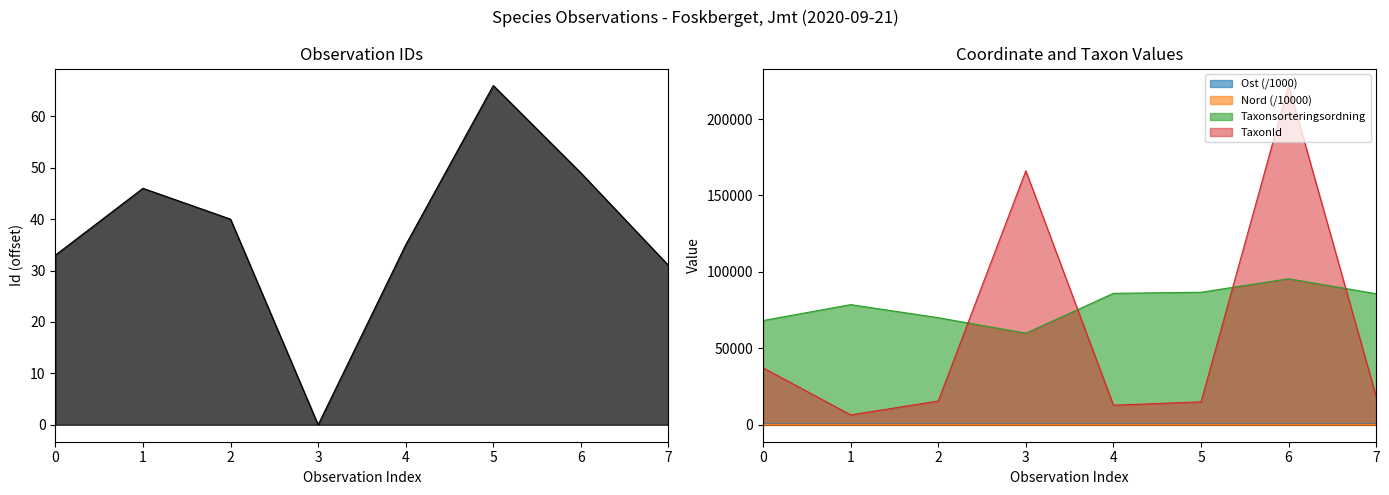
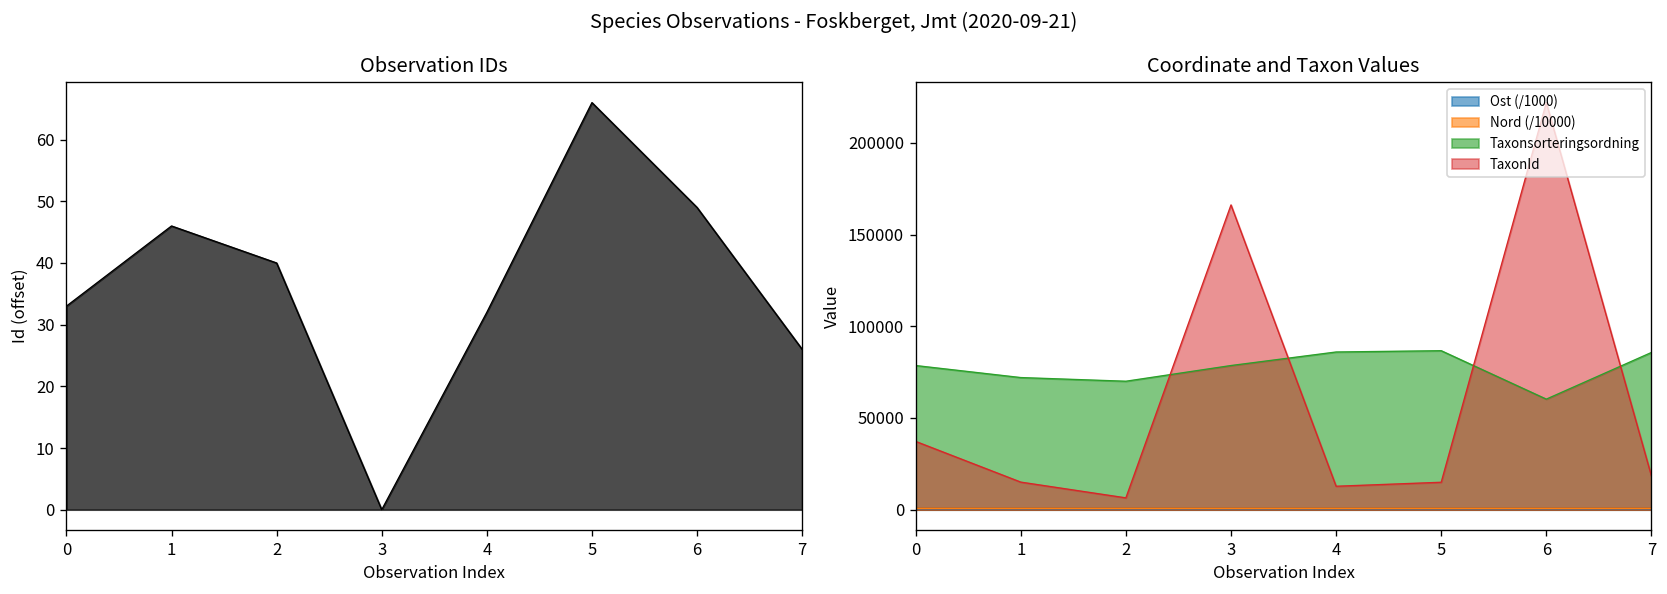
Observation IDs, 4: 35 -> 32
Observation IDs, 7: 31 -> 26
Coordinate and Taxon Values, Taxonsorteringsordning, 0: 68000 -> 79000
Coordinate and Taxon Values, Taxonsorteringsordning, 1: 79000 -> 72000
Coordinate and Taxon Values, TaxonId, 1: 6000 -> 15000
Coordinate and Taxon Values, TaxonId, 2: 16000 -> 6000
Coordinate and Taxon Values, Taxonsorteringsordning, 3: 60000 -> 79000
Coordinate and Taxon Values, Taxonsorteringsordning, 6: 96000 -> 60000
